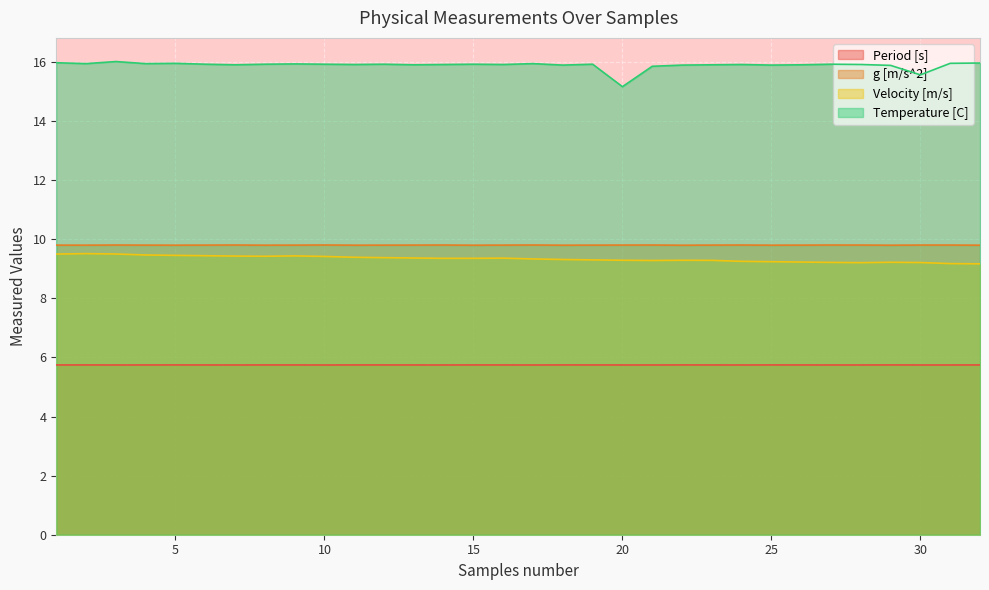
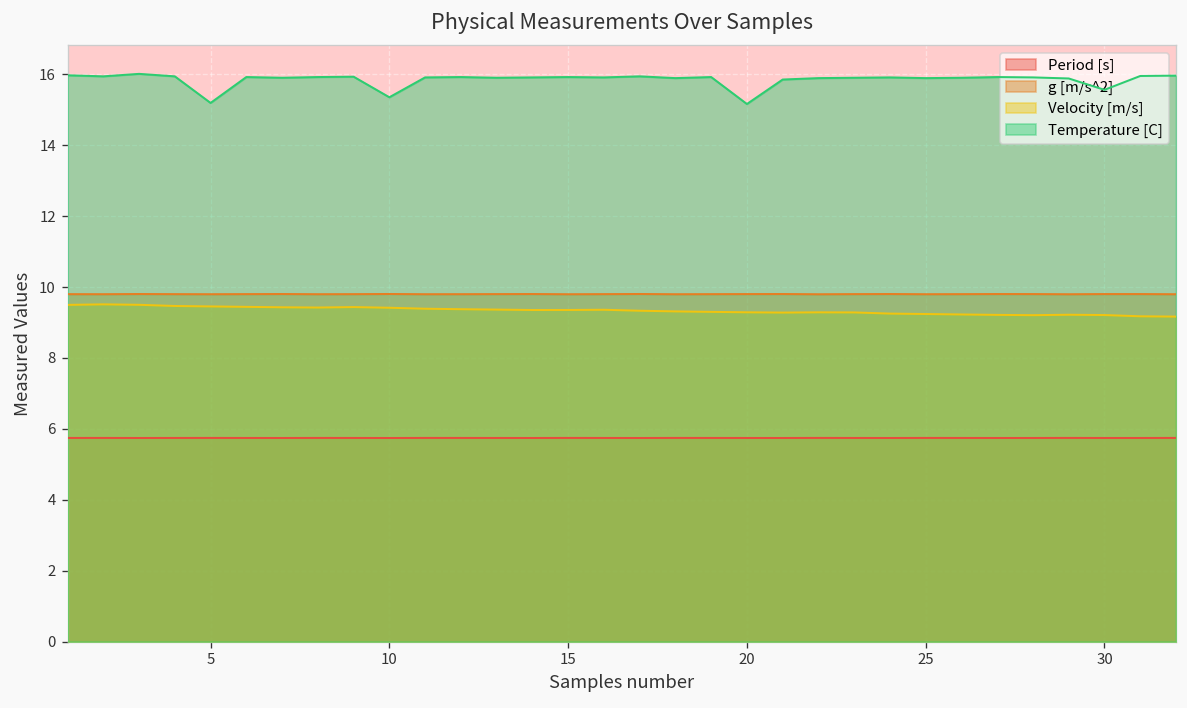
Temperature [C], 5: 16.0 -> 15.2
Temperature [C], 10: 15.9 -> 15.4
